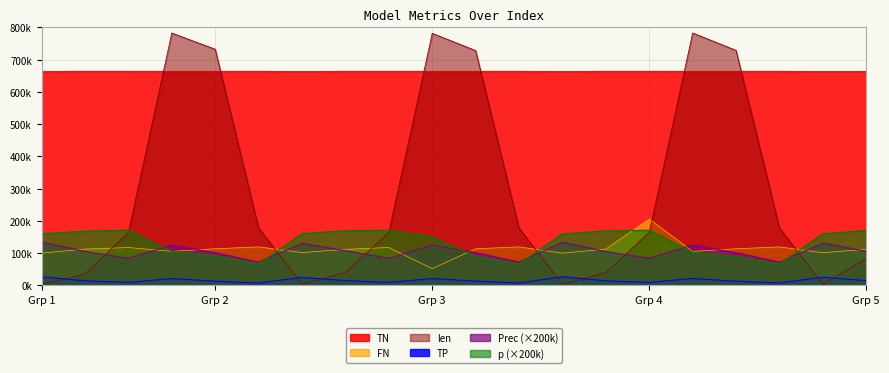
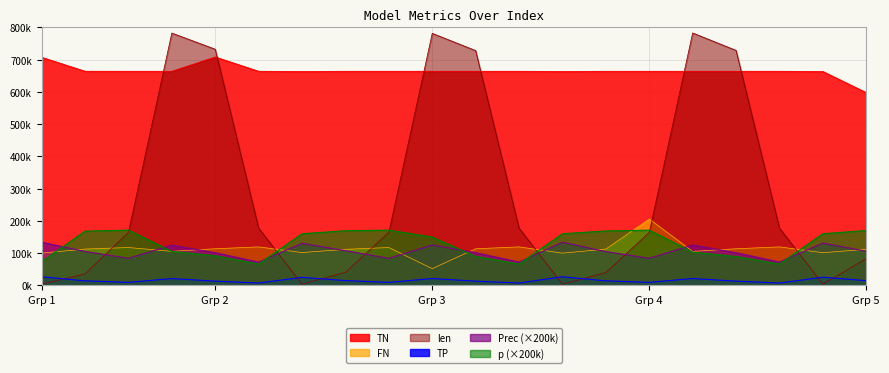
TN, Grp 1: 660000 -> 710000
p (×200k), Grp 1: 160000 -> 70000
TN, Grp 2: 660000 -> 710000
TN, Grp 5: 660000 -> 600000
